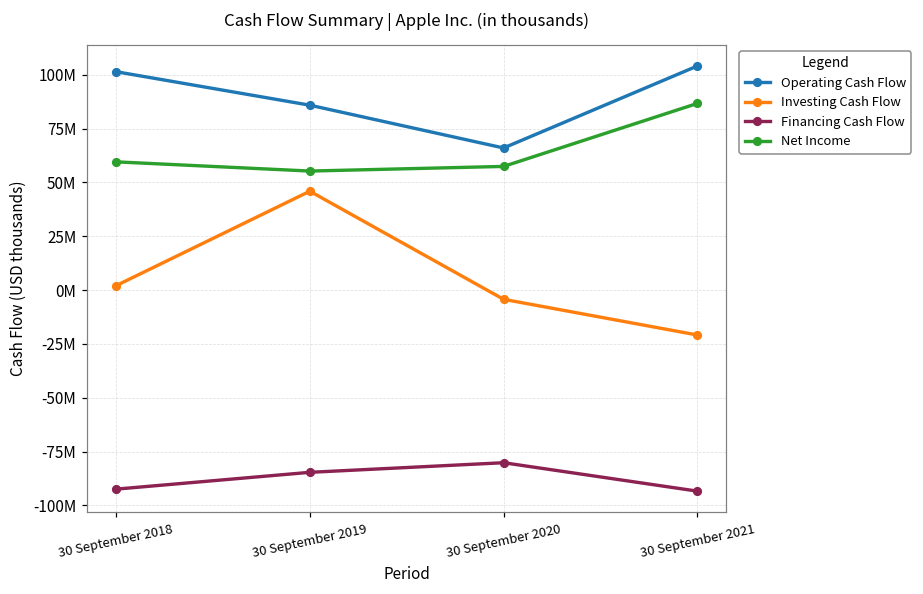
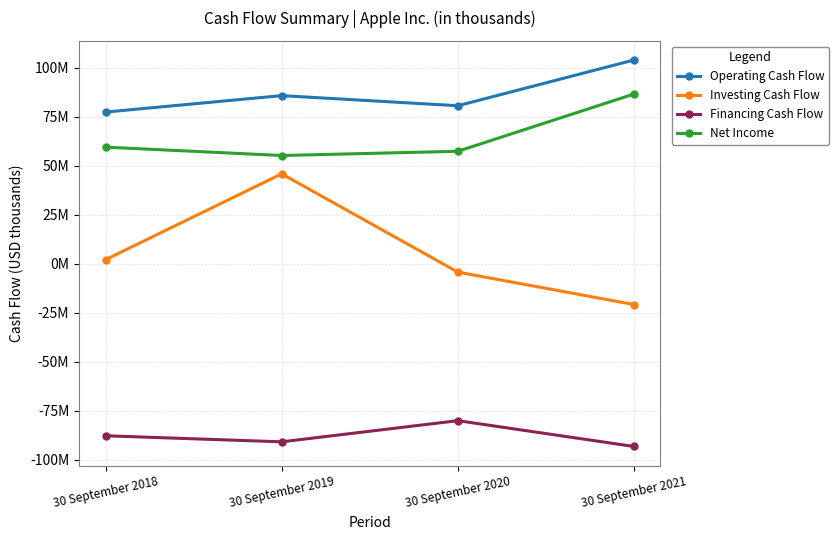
Operating Cash Flow, 30 September 2018: 101000000 -> 77000000
Financing Cash Flow, 30 September 2018: -92000000 -> -88000000
Financing Cash Flow, 30 September 2019: -85000000 -> -91000000
Operating Cash Flow, 30 September 2020: 66000000 -> 81000000
